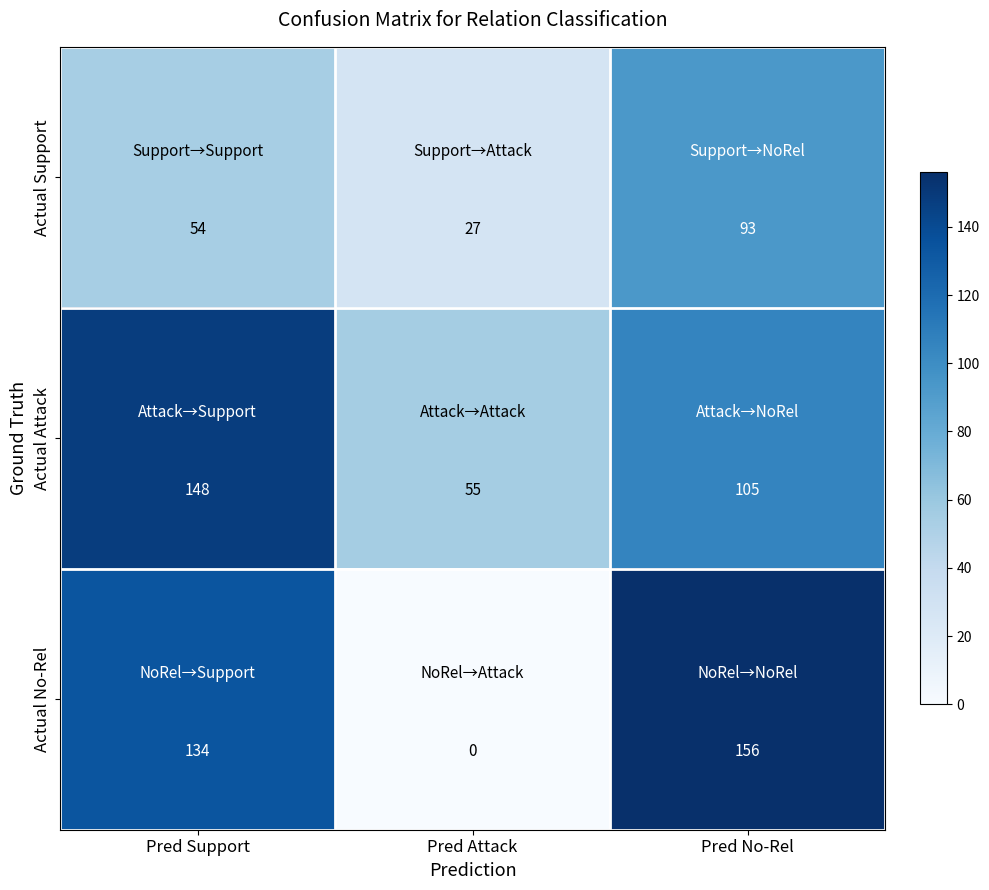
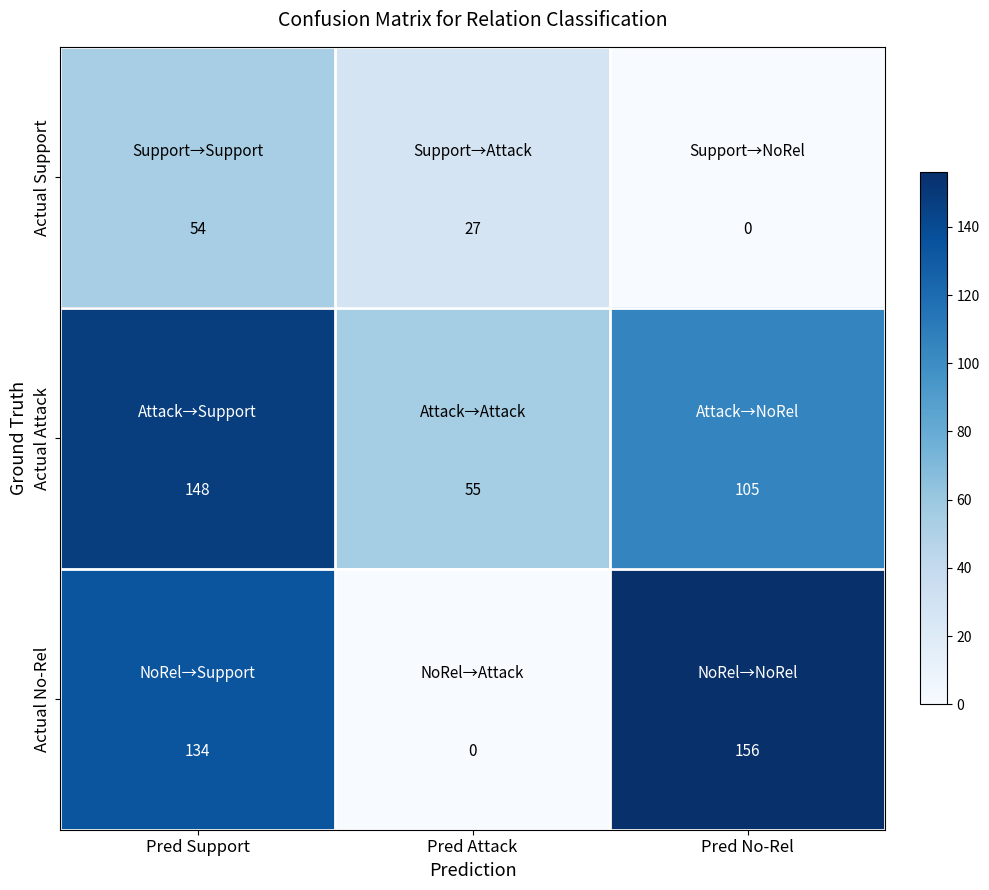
Actual Support, Pred No-Rel: 93 -> 0
